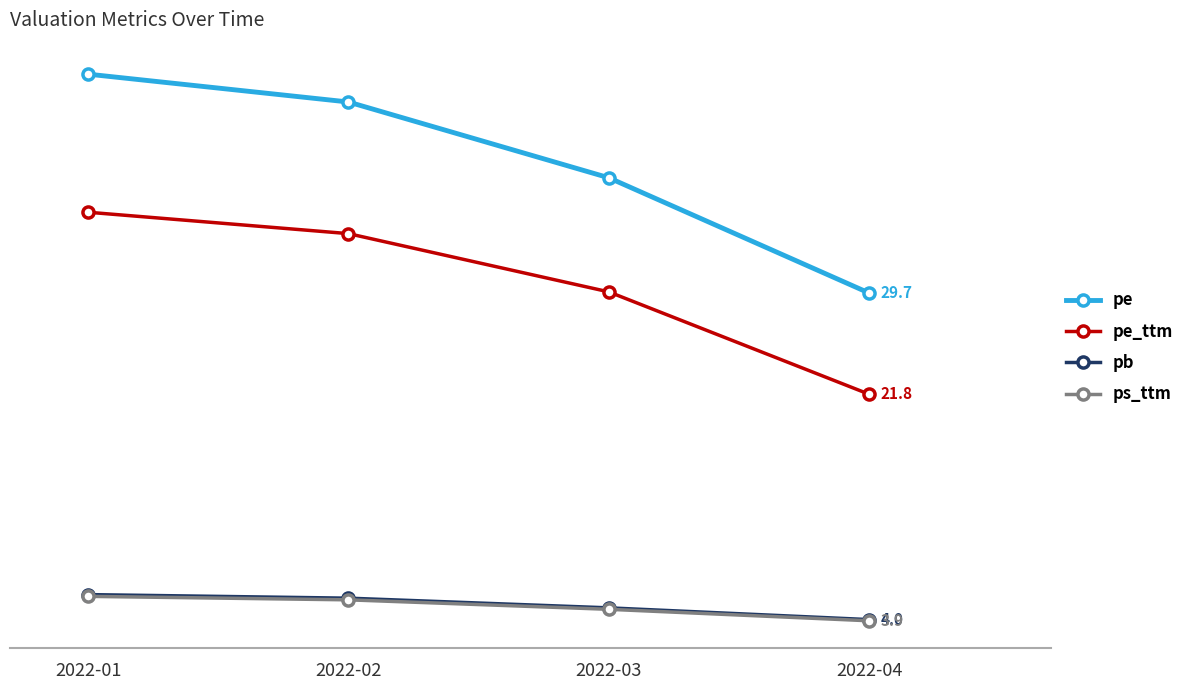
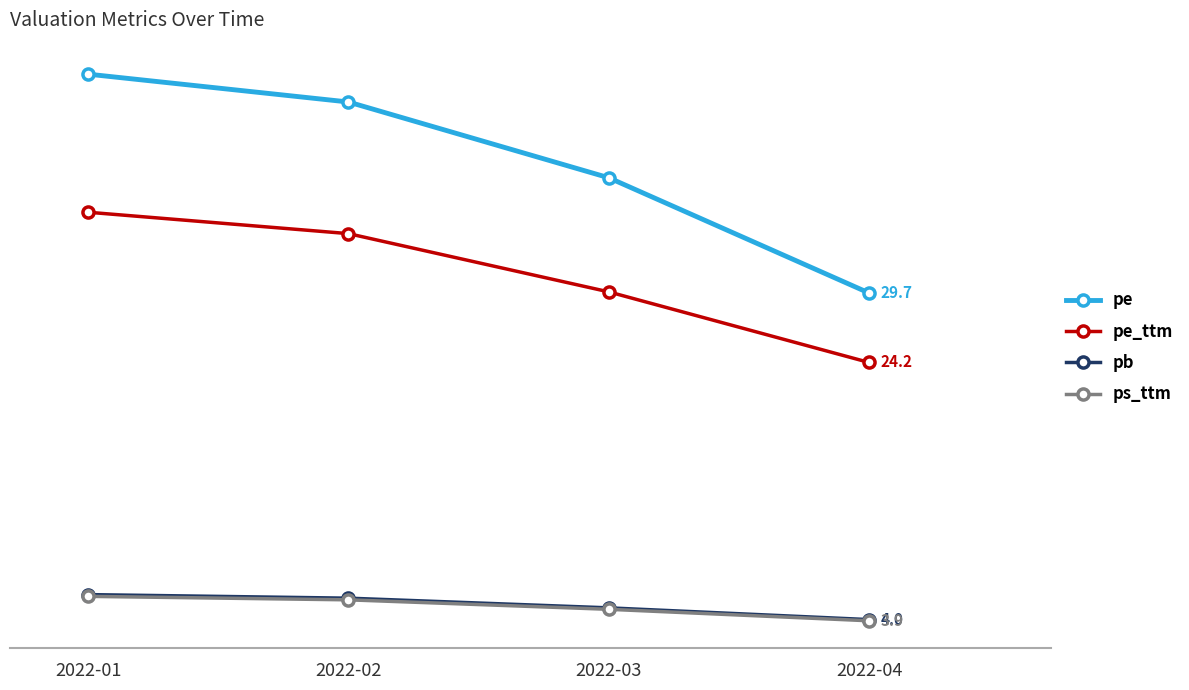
pe_ttm, 2022-04: 21.8 -> 24.2
